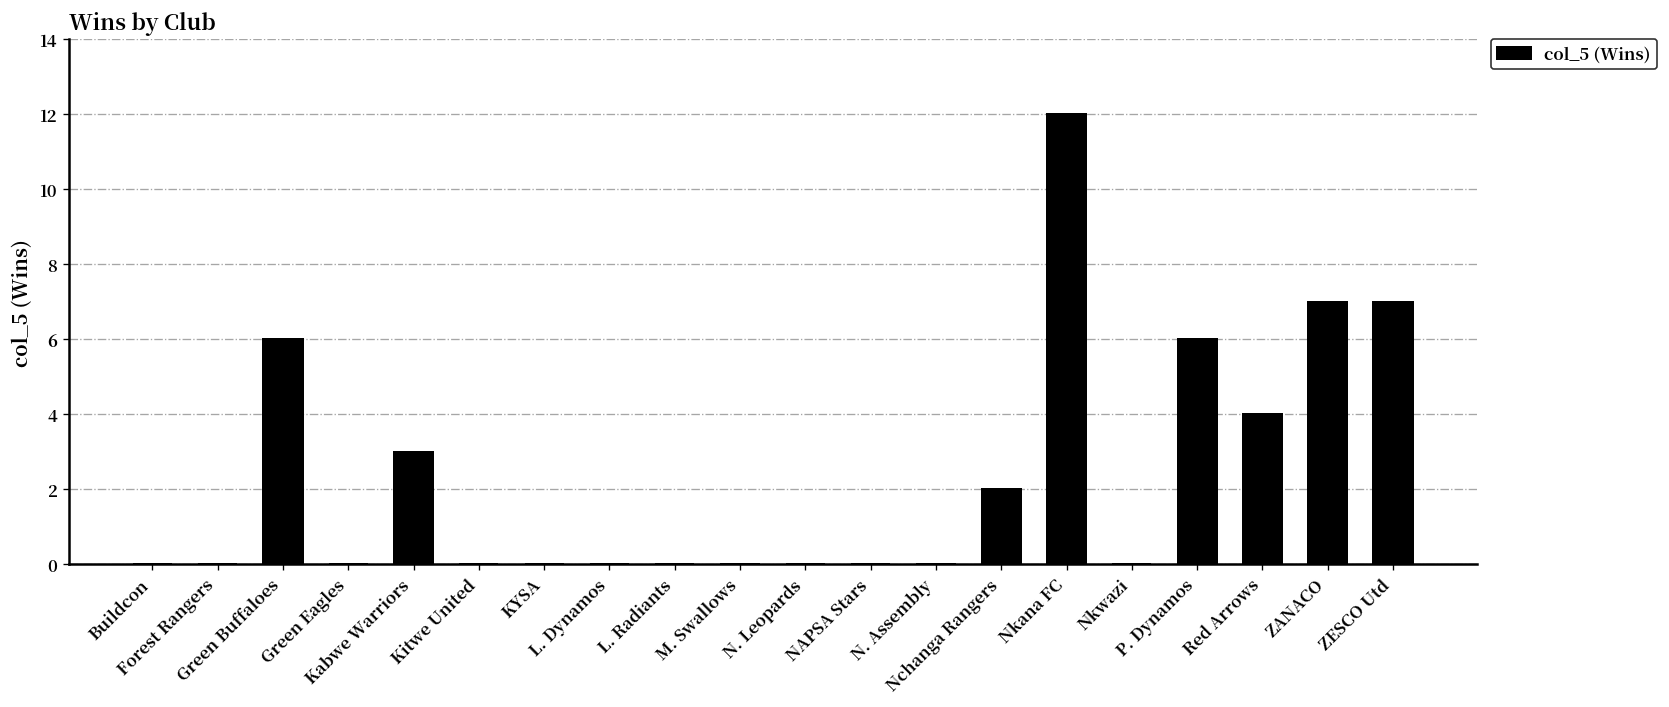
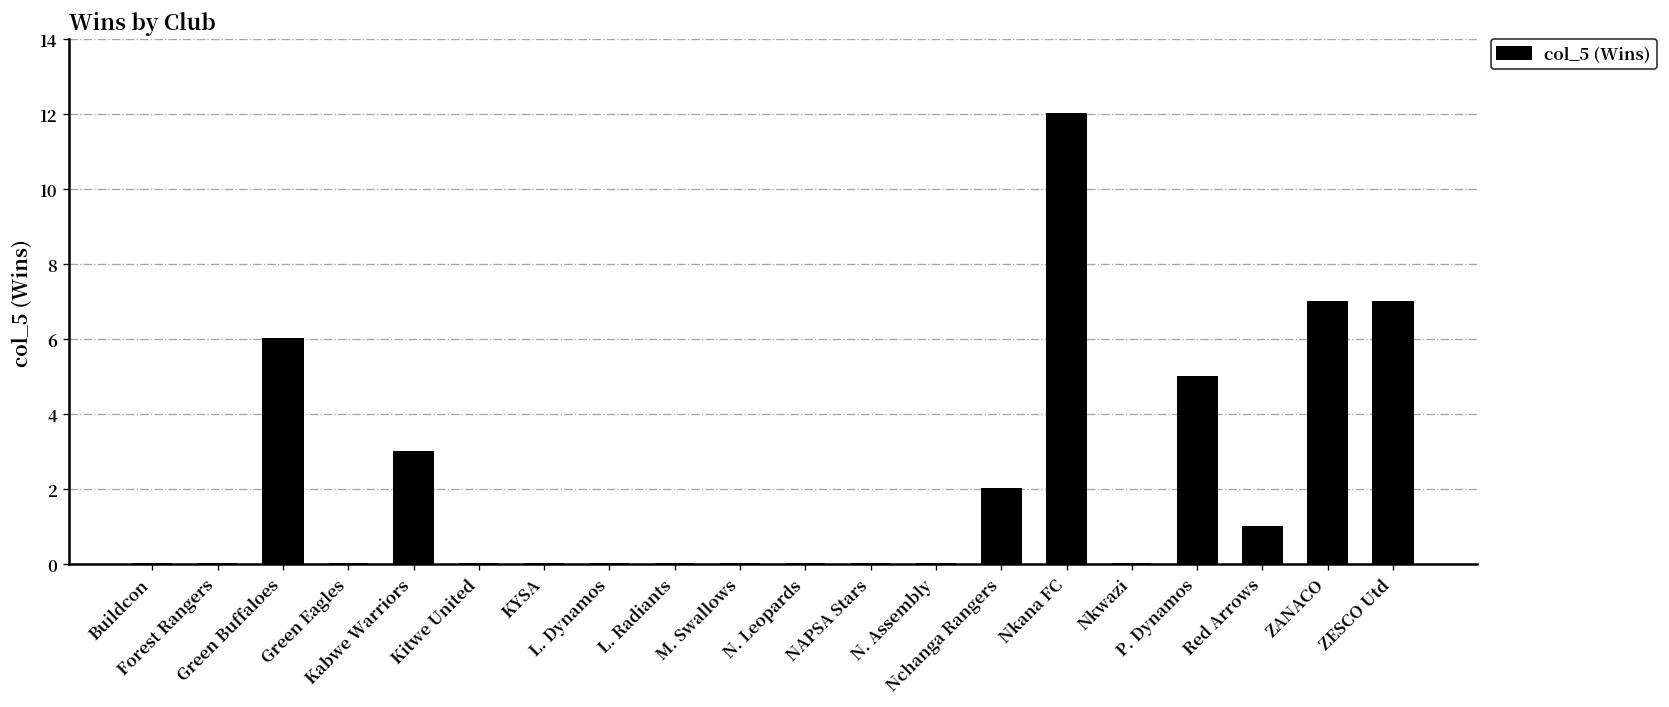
P. Dynamos: 6 -> 5
Red Arrows: 4 -> 1
